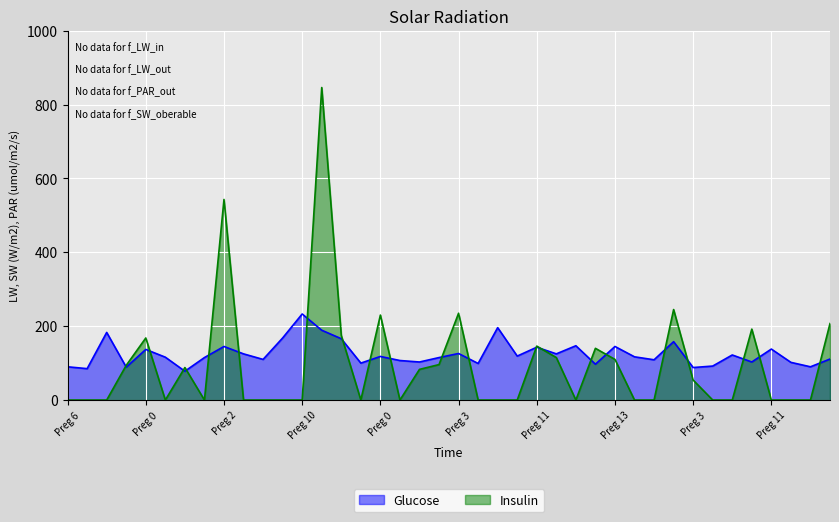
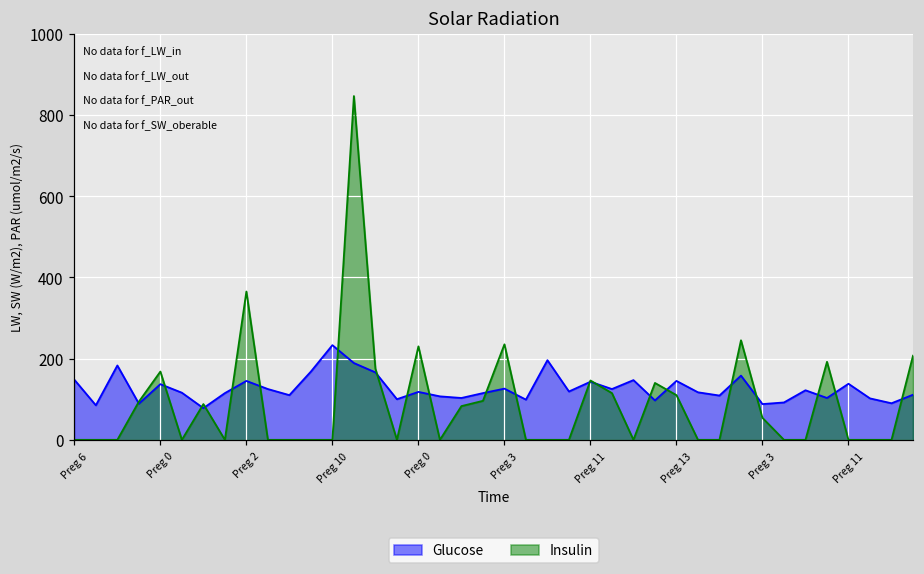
Glucose, Preg 6: 90 -> 150
Insulin, Preg 2: 540 -> 370
